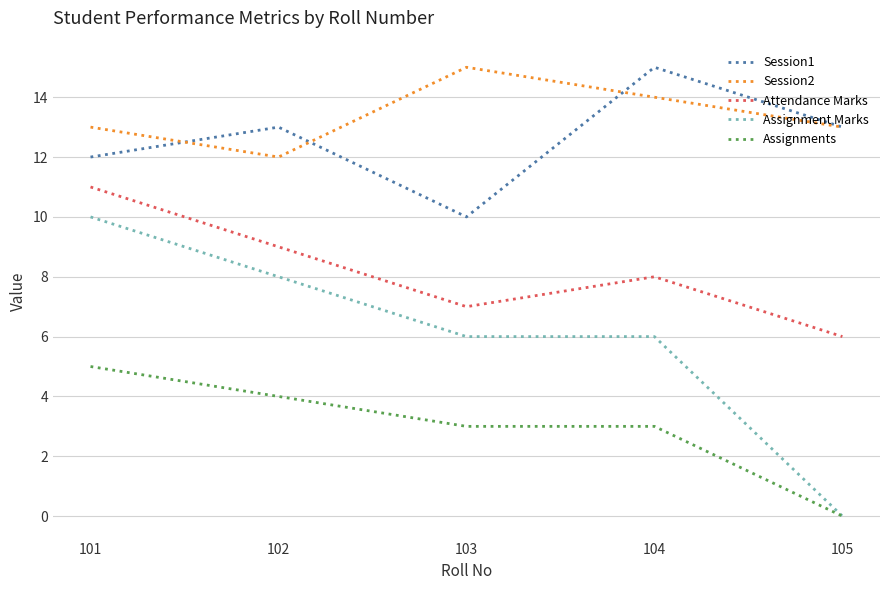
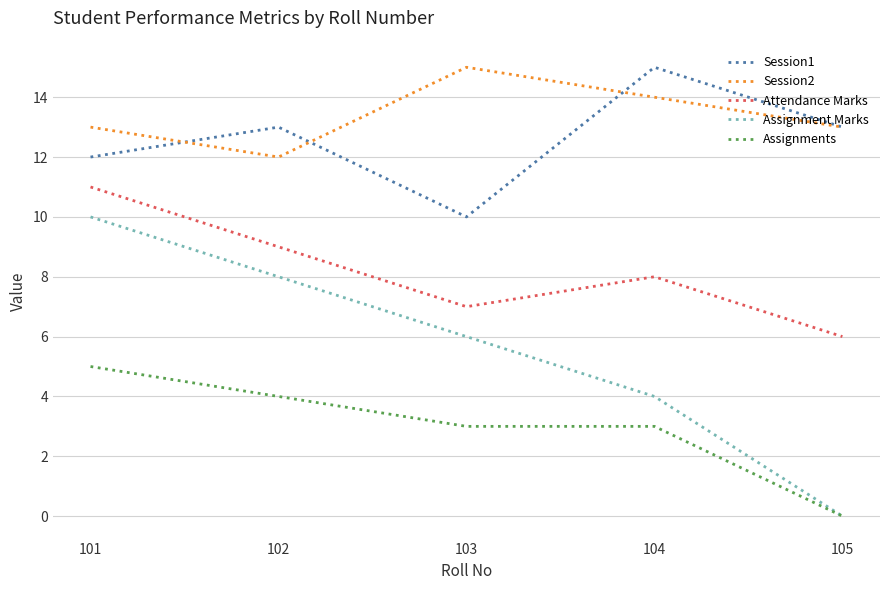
Assignment Marks, 104: 6 -> 4
